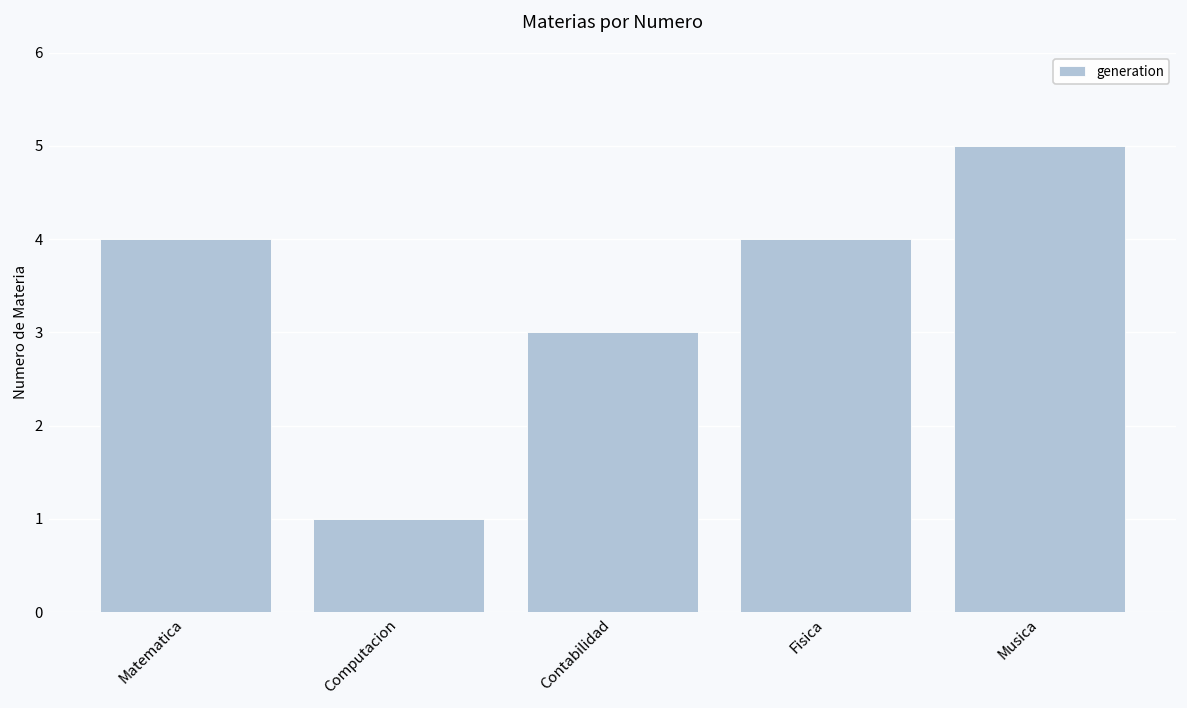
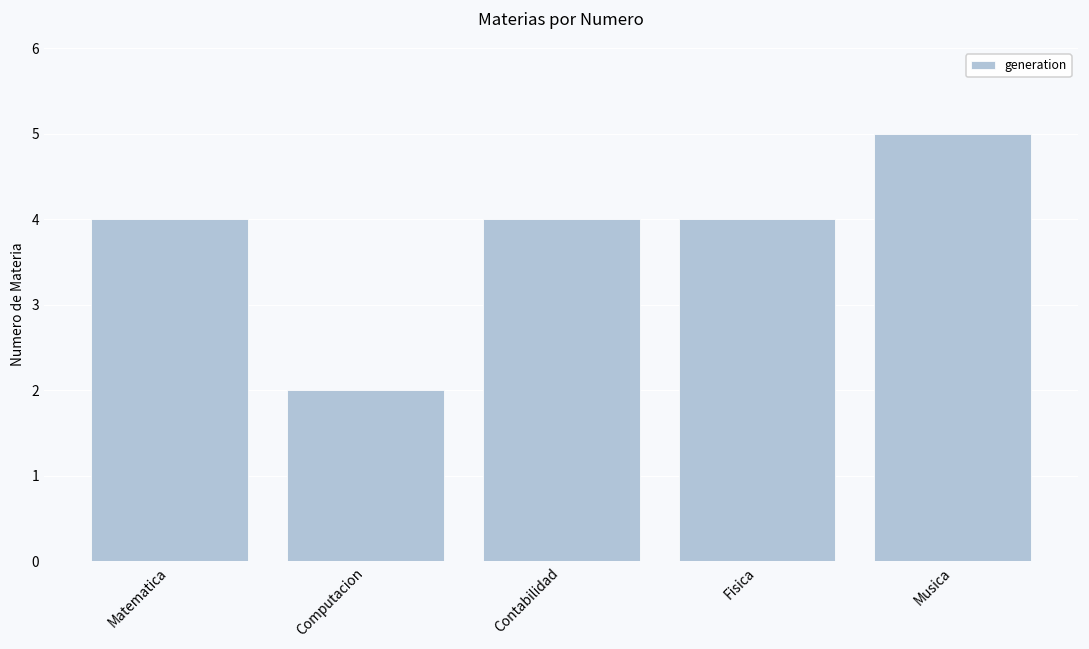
Computacion: 1 -> 2
Contabilidad: 3 -> 4
